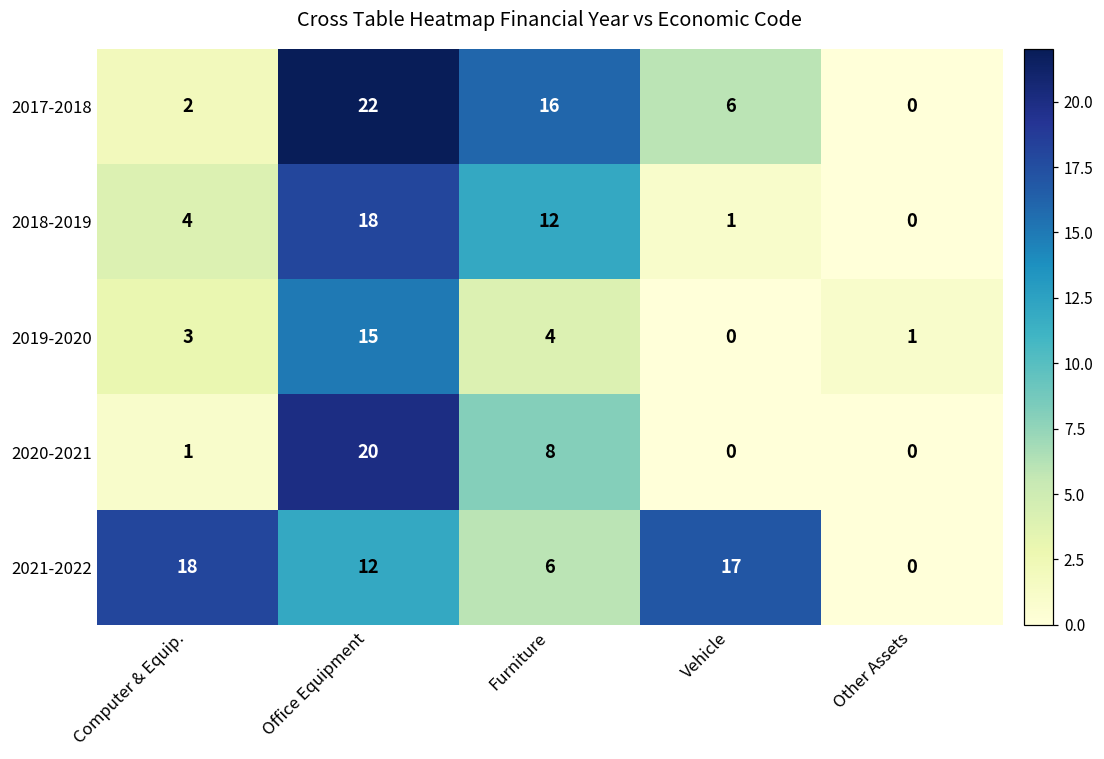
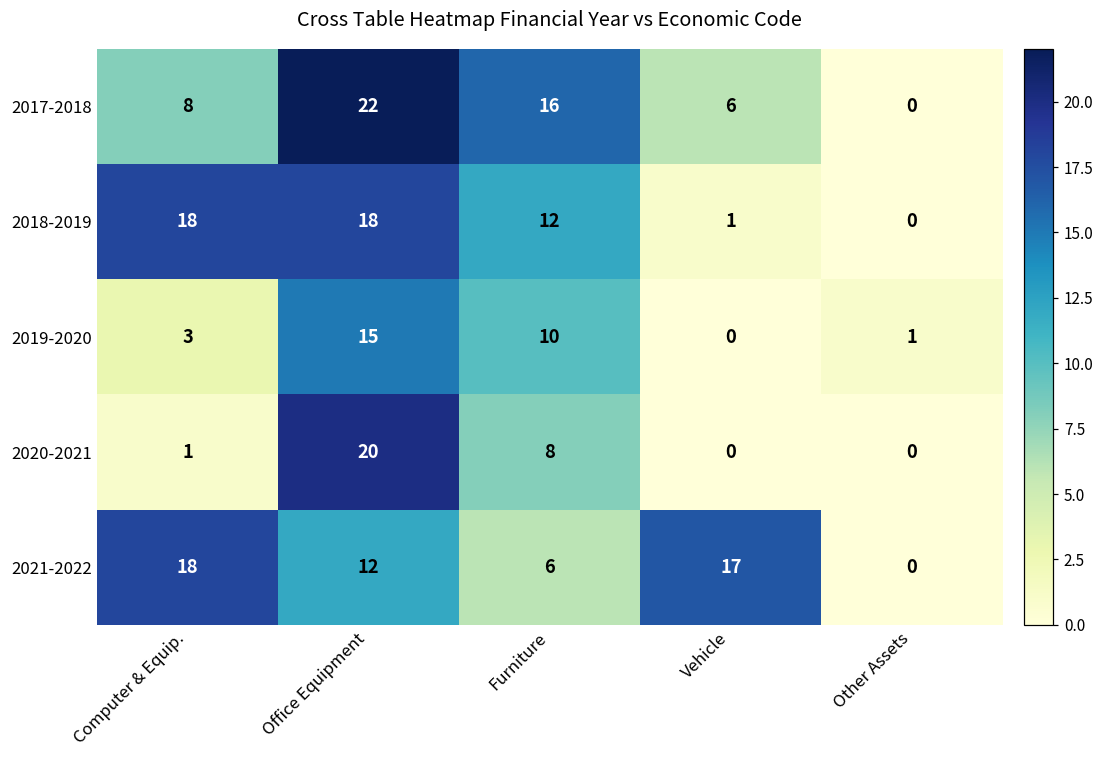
2017-2018, Computer & Equip.: 2 -> 8
2018-2019, Computer & Equip.: 4 -> 18
2019-2020, Furniture: 4 -> 10
